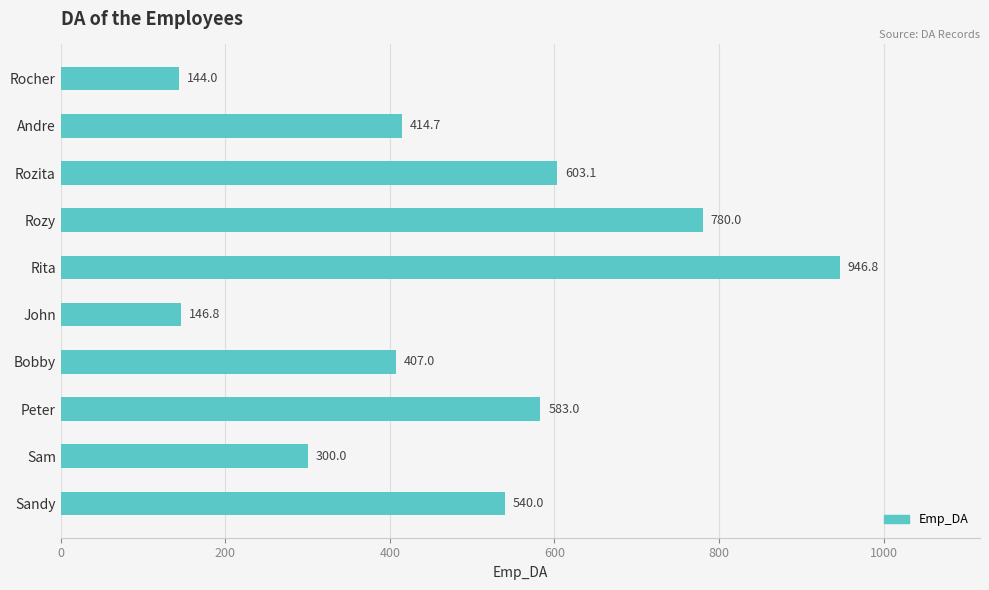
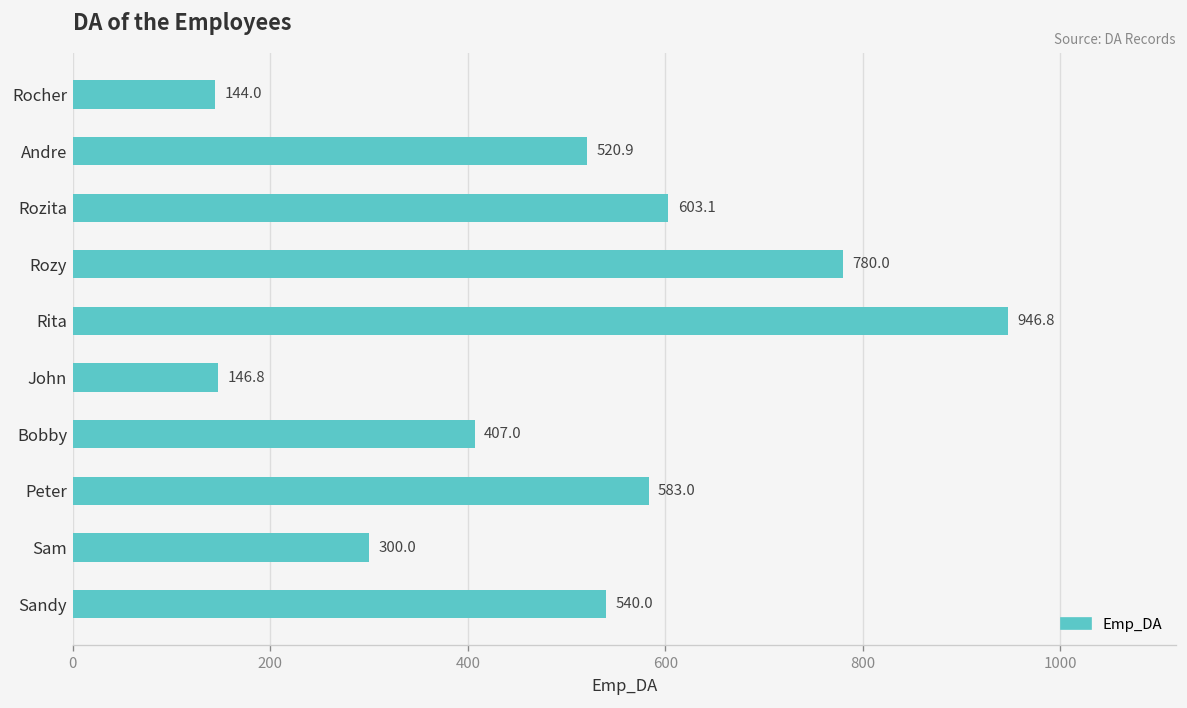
Andre: 414.7 -> 520.9
